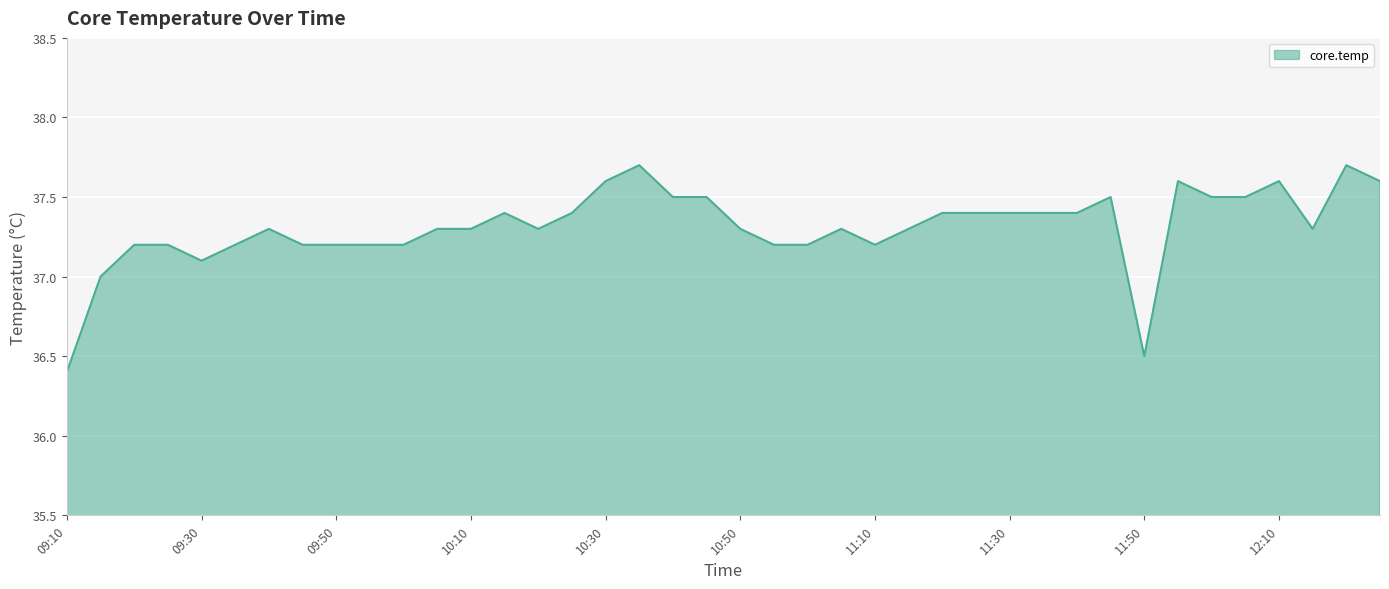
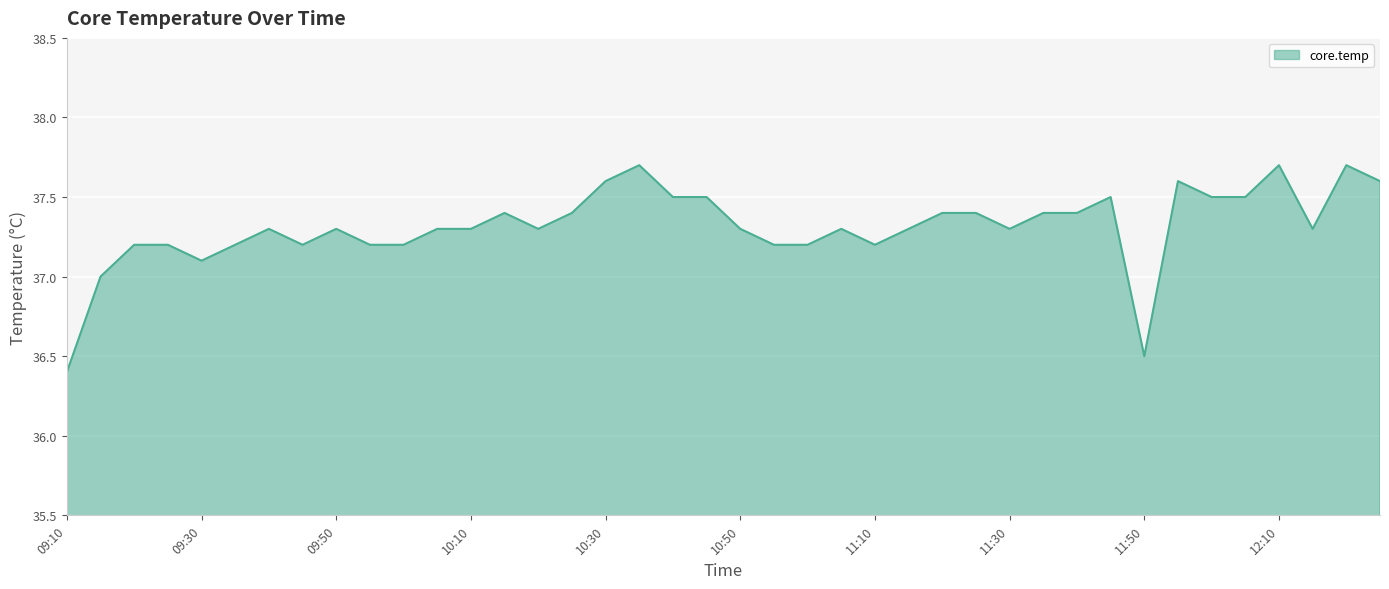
09:50: 37.2 -> 37.3
11:30: 37.4 -> 37.3
12:10: 37.6 -> 37.7
